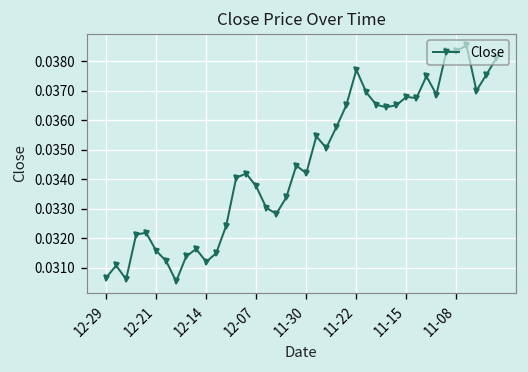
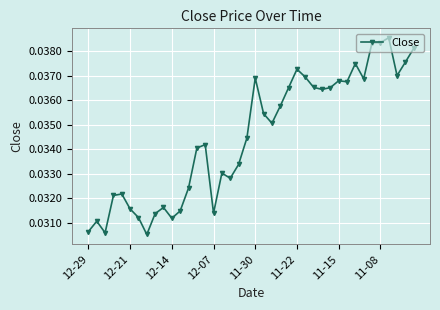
12-07: 0.0338 -> 0.0314
11-30: 0.0342 -> 0.0369
11-22: 0.0377 -> 0.0373
